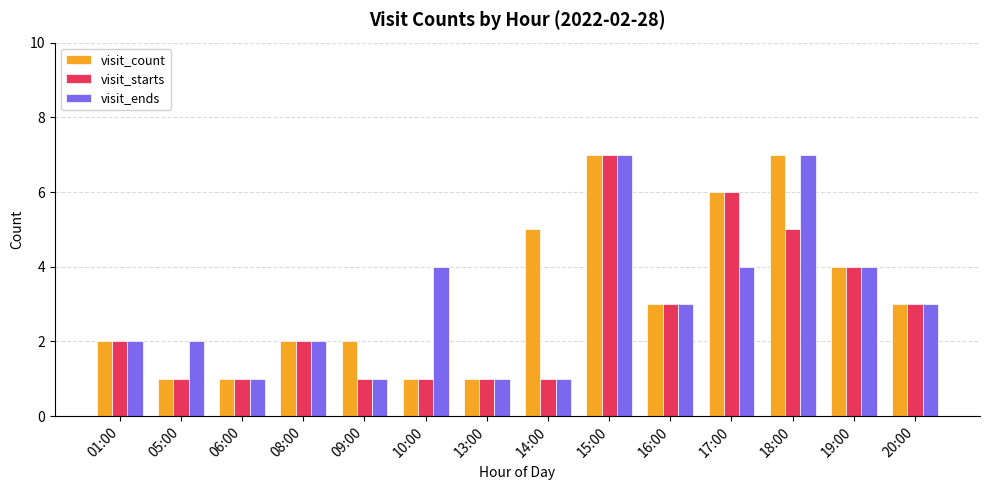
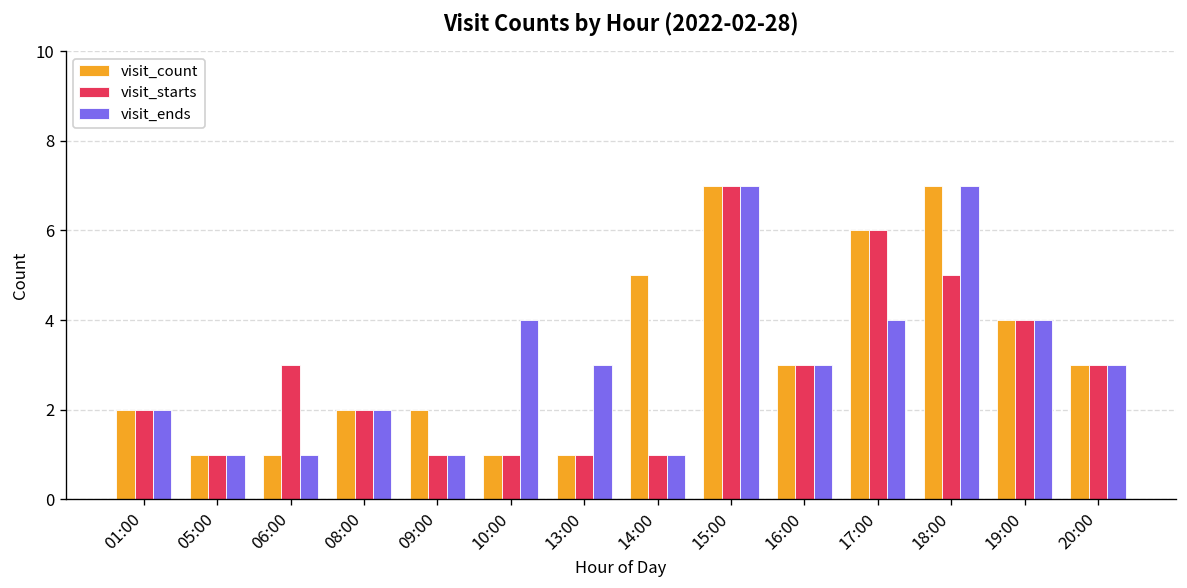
visit_ends, 05:00: 2 -> 1
visit_starts, 06:00: 1 -> 3
visit_ends, 13:00: 1 -> 3
